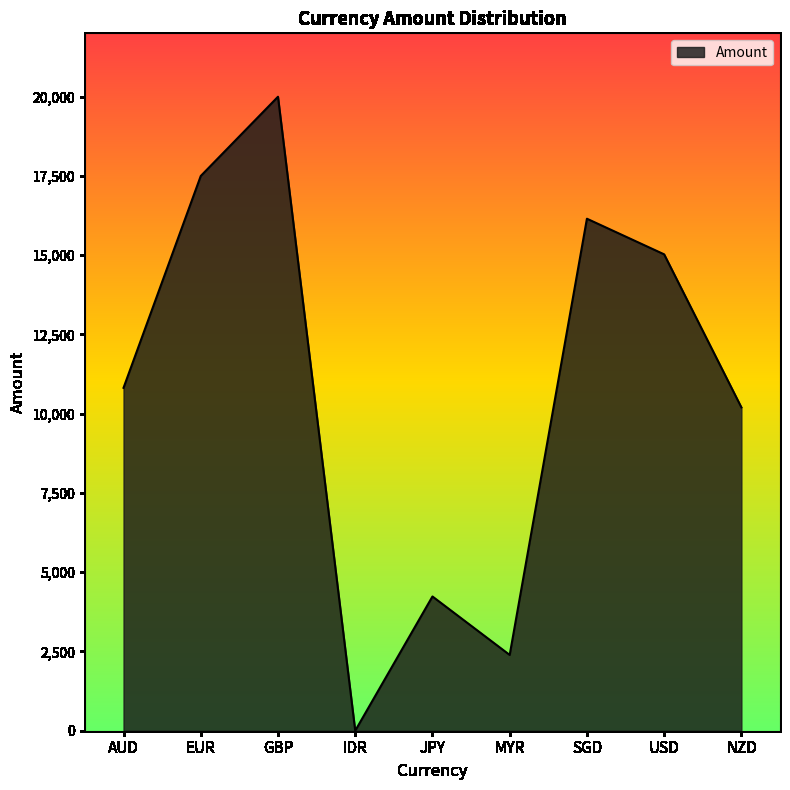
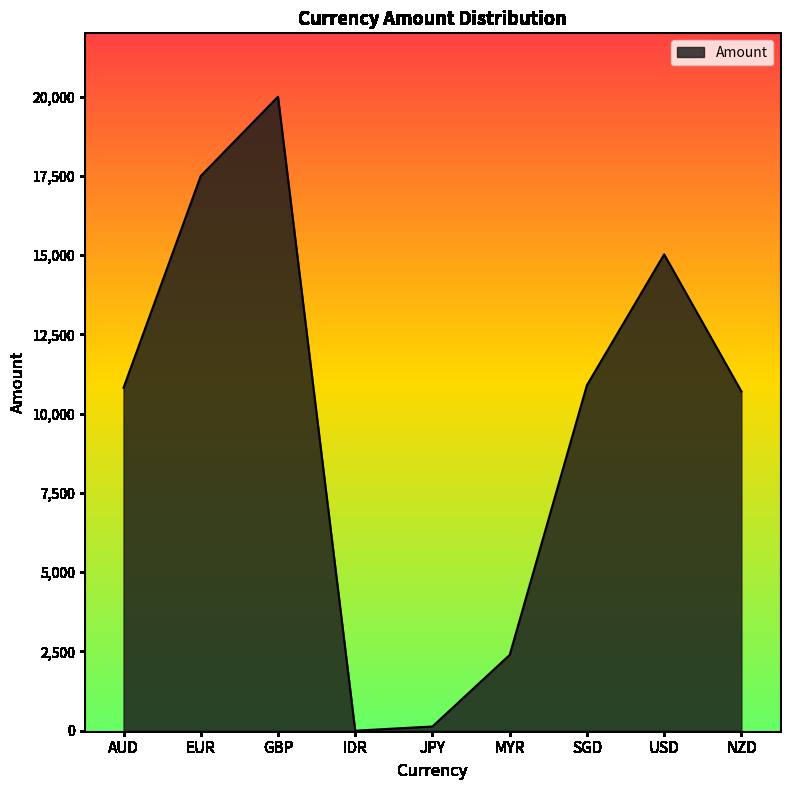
JPY: 4,200 -> 100
SGD: 16,200 -> 10,900
NZD: 10,200 -> 10,700
